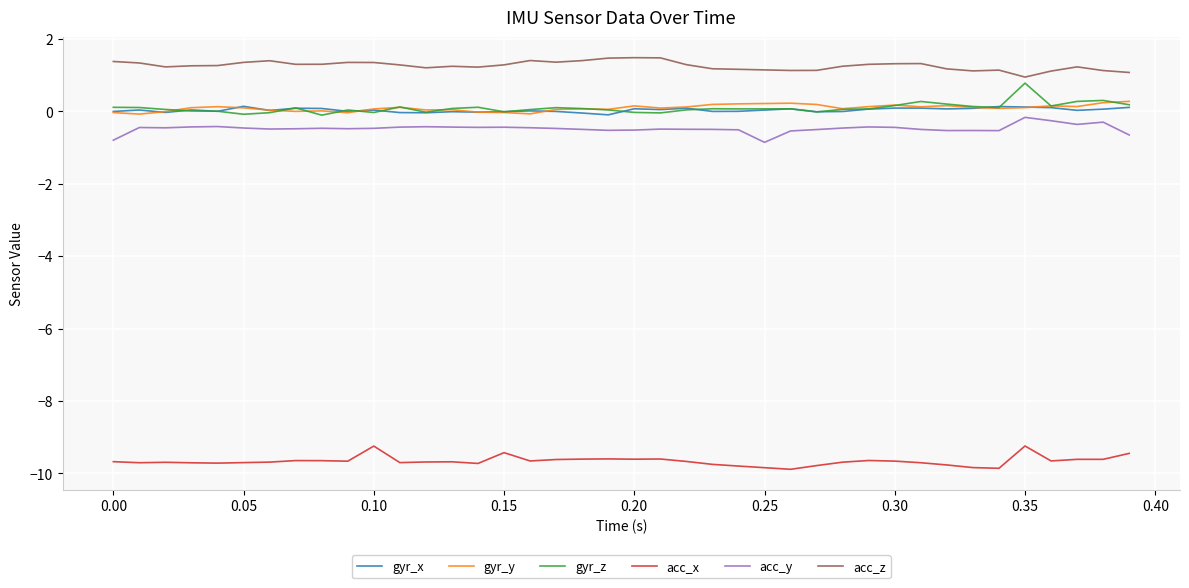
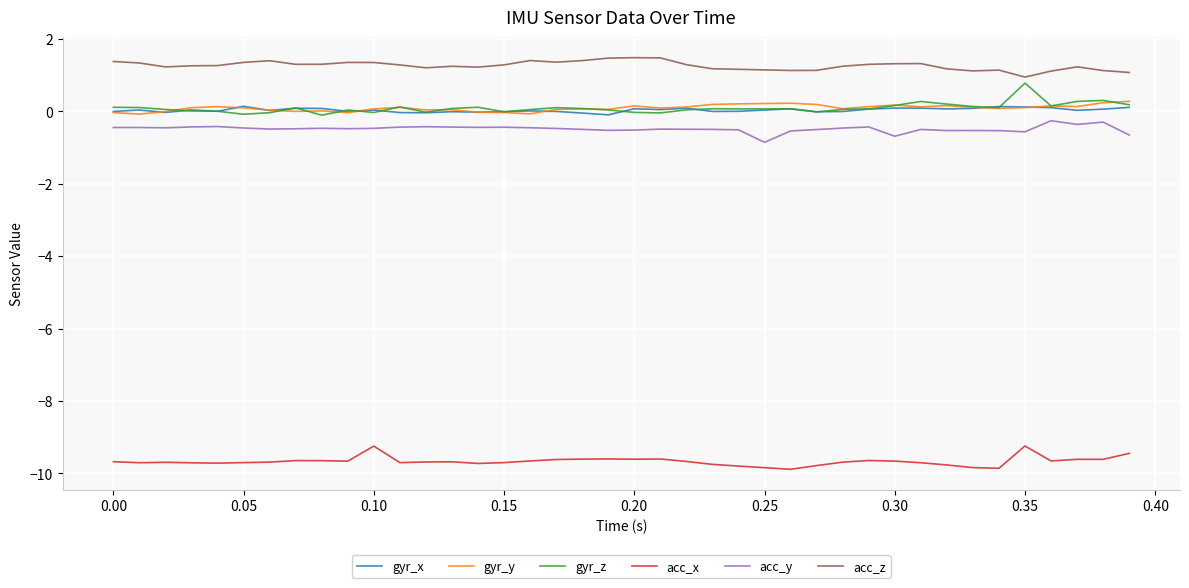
acc_y, 0.00: -0.8 -> -0.5
acc_x, 0.15: -9.4 -> -9.7
acc_y, 0.30: -0.4 -> -0.7
acc_y, 0.35: -0.2 -> -0.6
